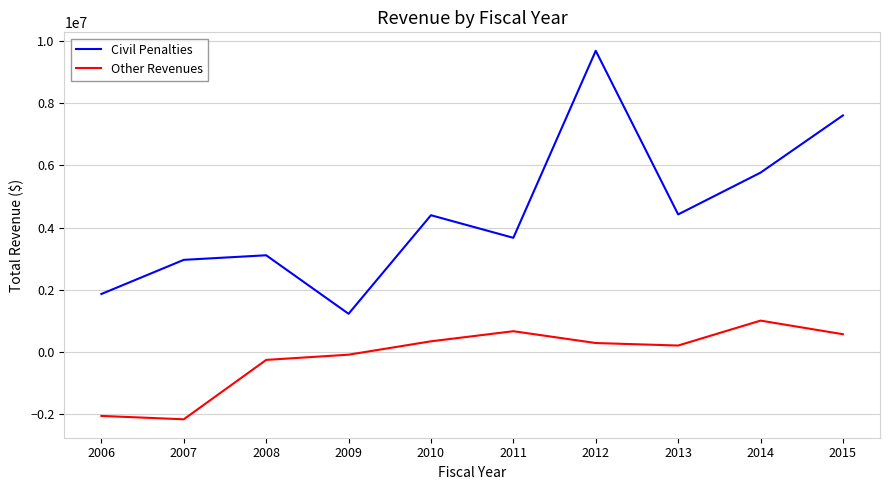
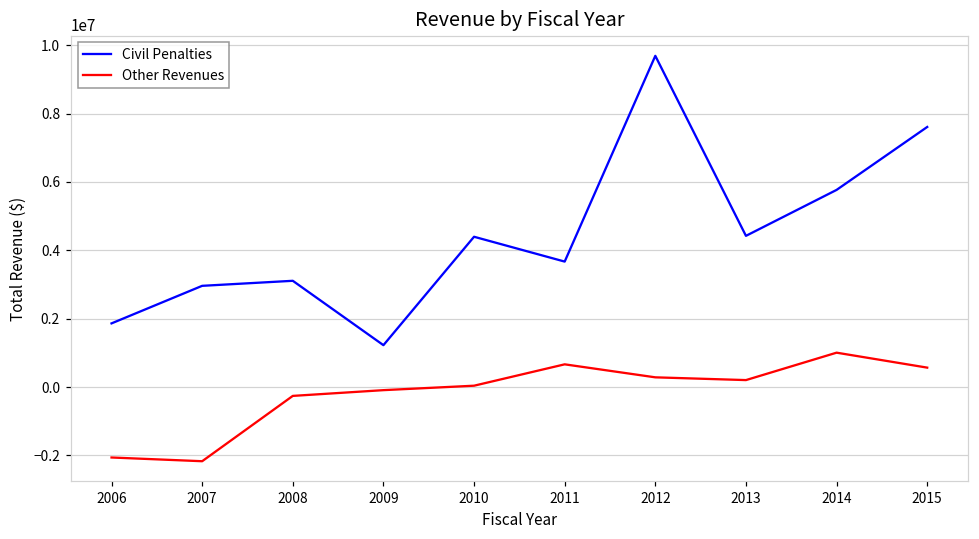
Other Revenues, 2010: 300000 -> 0
